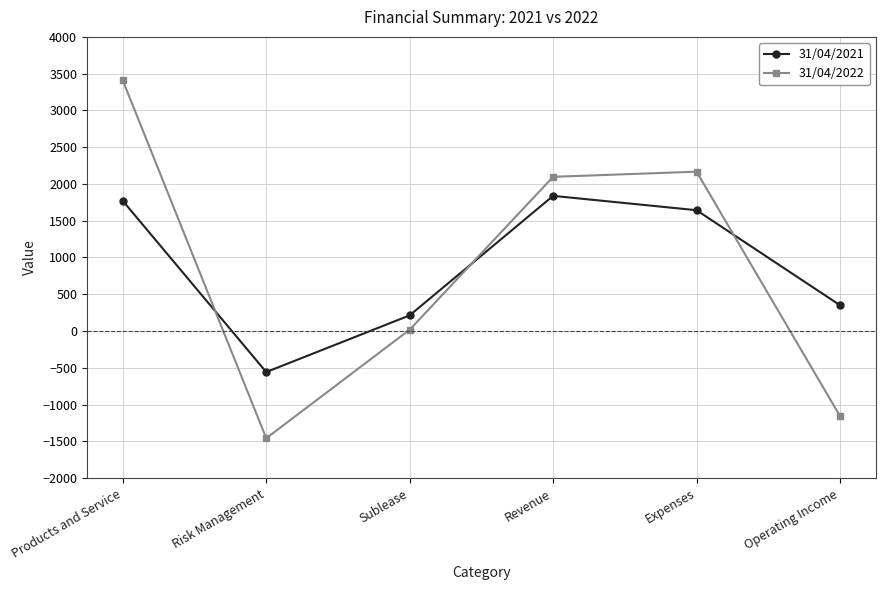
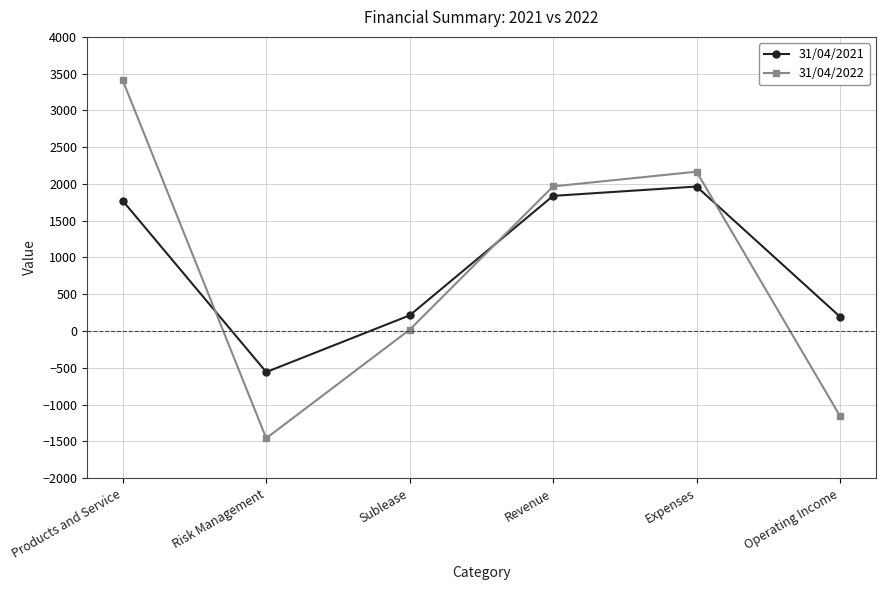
31/04/2022, Revenue: 2100 -> 2000
31/04/2021, Expenses: 1600 -> 2000
31/04/2021, Operating Income: 400 -> 200
